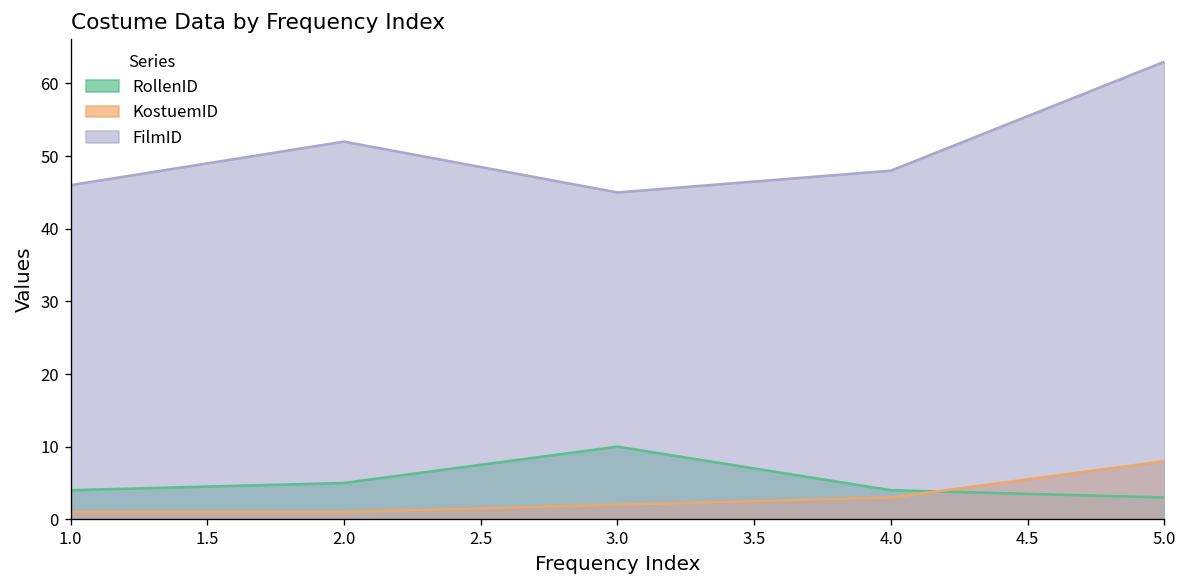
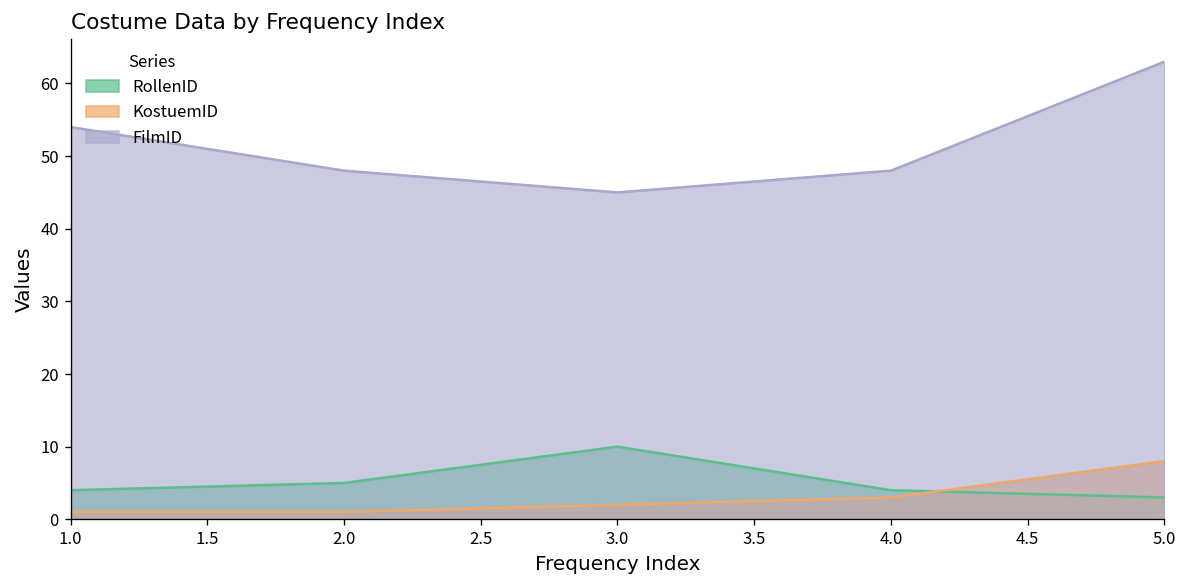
FilmID, 1.0: 46 -> 54
FilmID, 2.0: 52 -> 48
